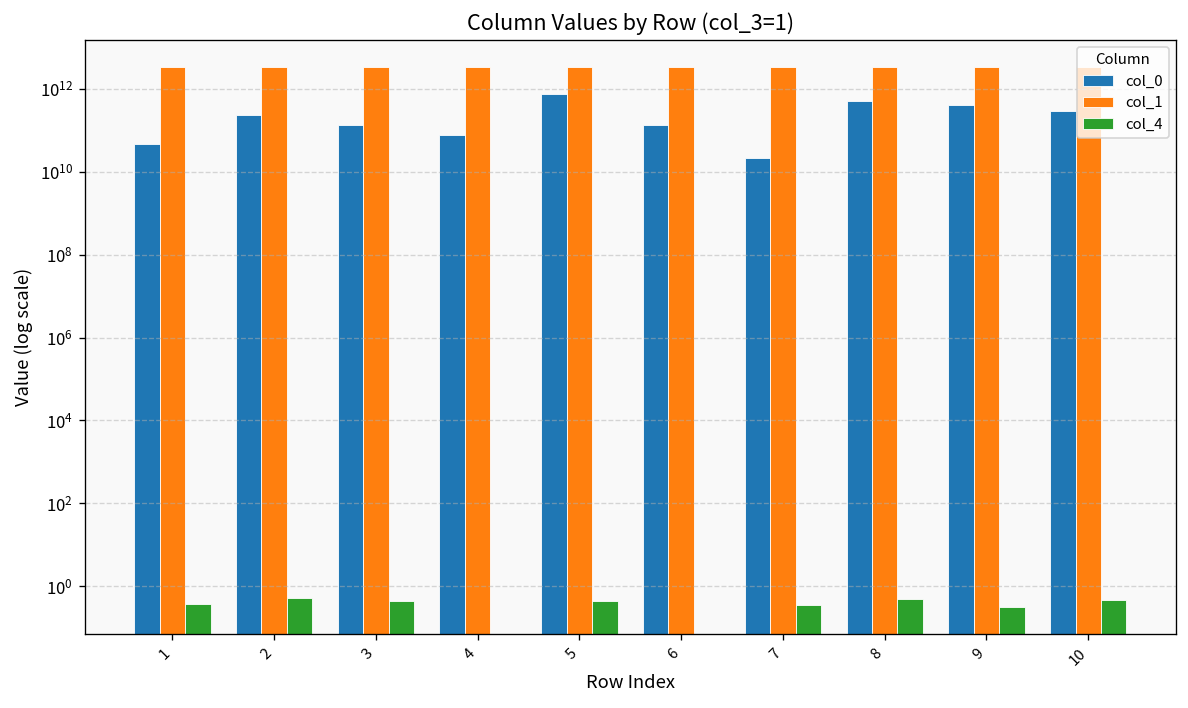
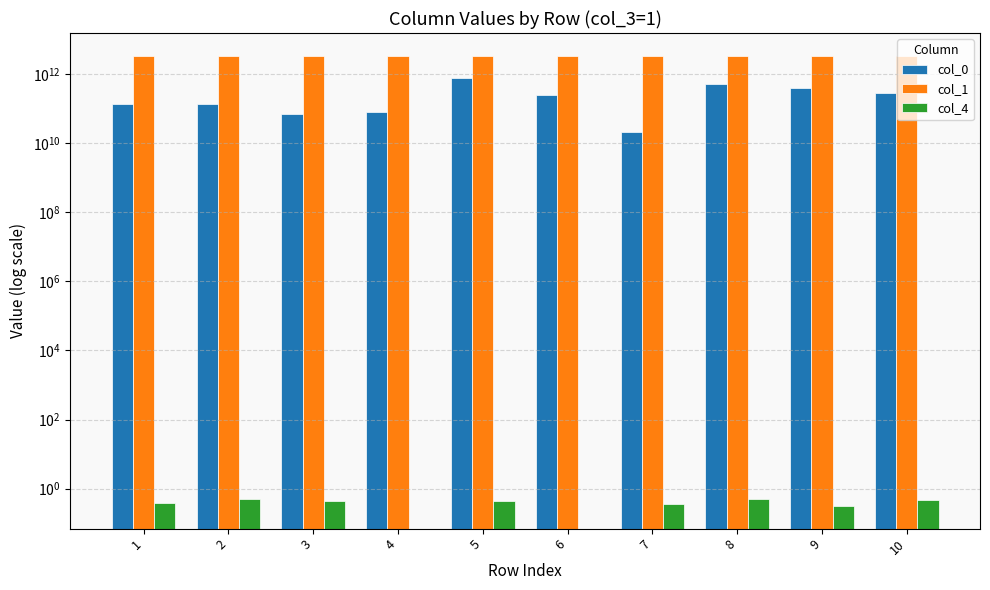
col_0, 1: 50000000000 -> 130000000000
col_0, 2: 200000000000 -> 130000000000
col_0, 3: 130000000000 -> 70000000000
col_0, 6: 130000000000 -> 200000000000
